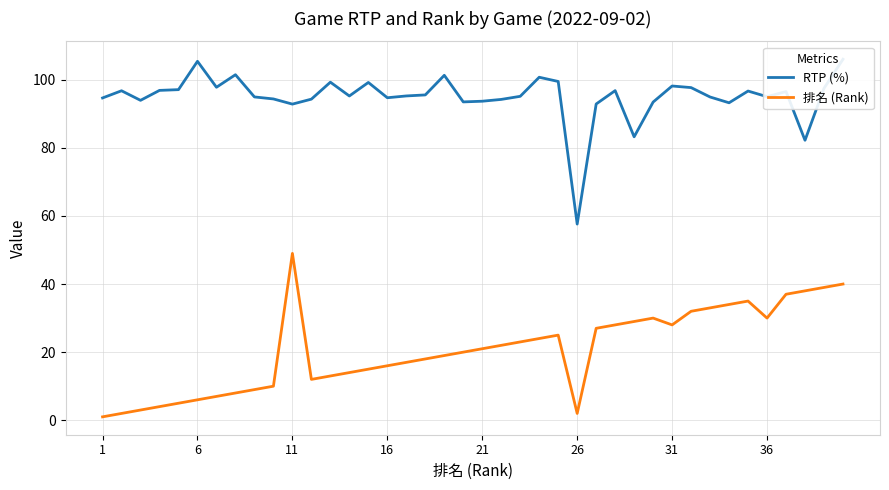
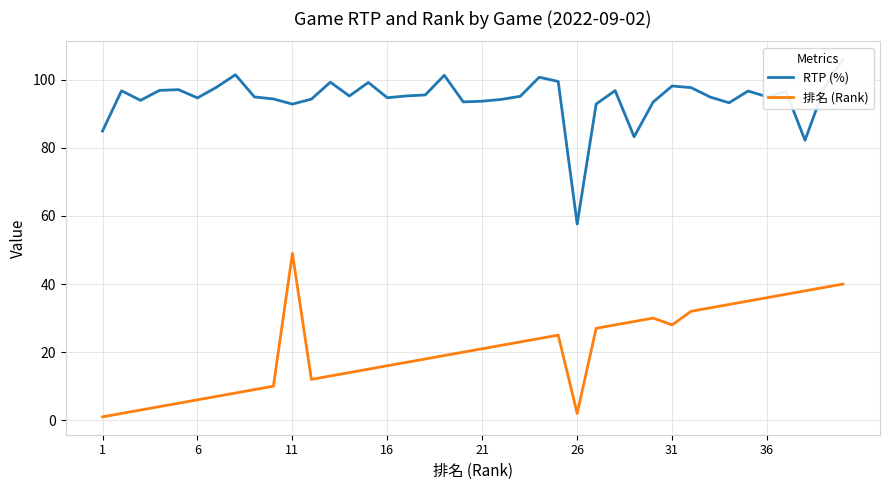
RTP (%), 1: 95 -> 85
RTP (%), 6: 105 -> 95
排名 (Rank), 36: 30 -> 36
